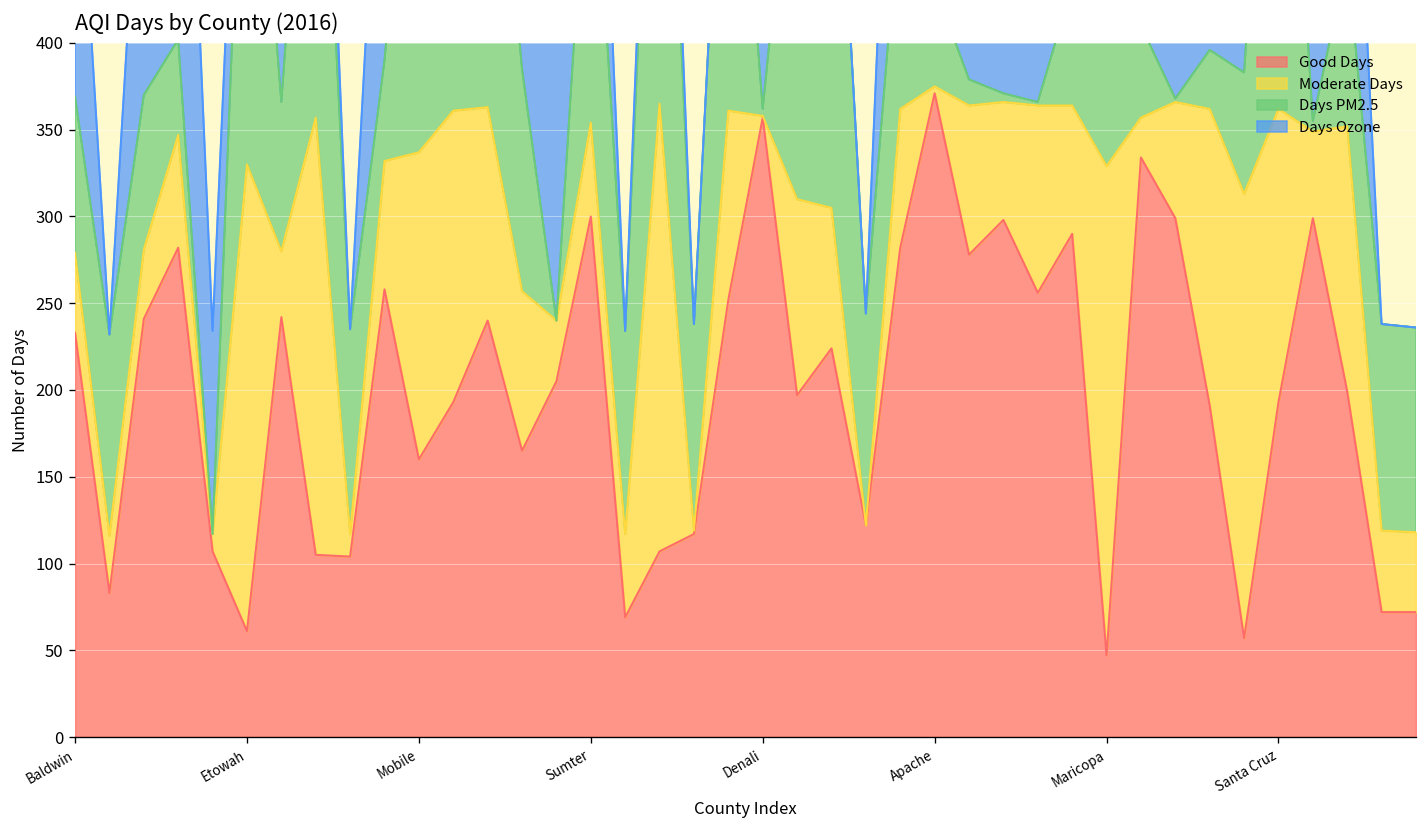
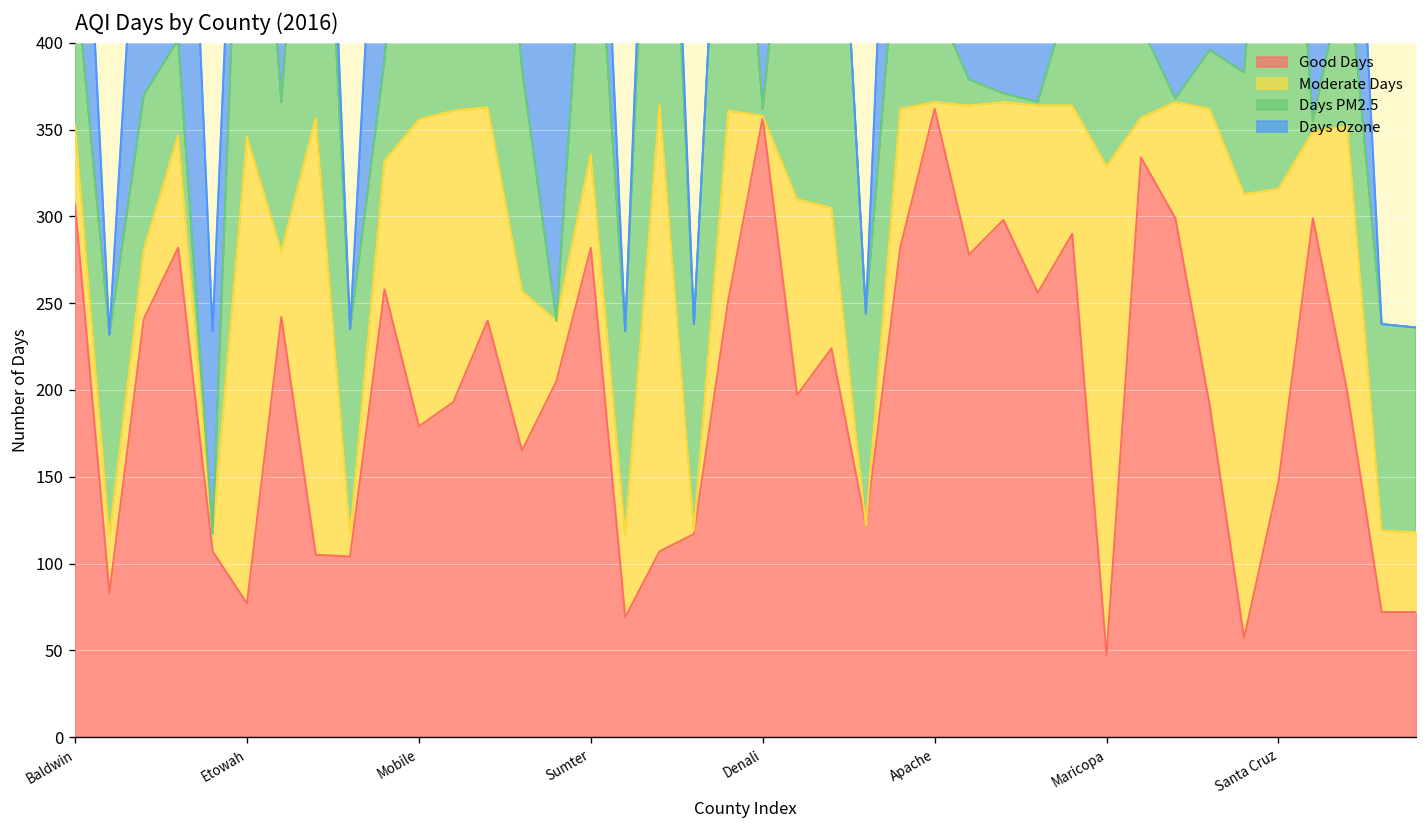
Good Days, Baldwin: 233 -> 307
Good Days, Etowah: 61 -> 77
Good Days, Mobile: 160 -> 179
Good Days, Sumter: 300 -> 282
Good Days, Apache: 371 -> 362
Good Days, Santa Cruz: 193 -> 147
